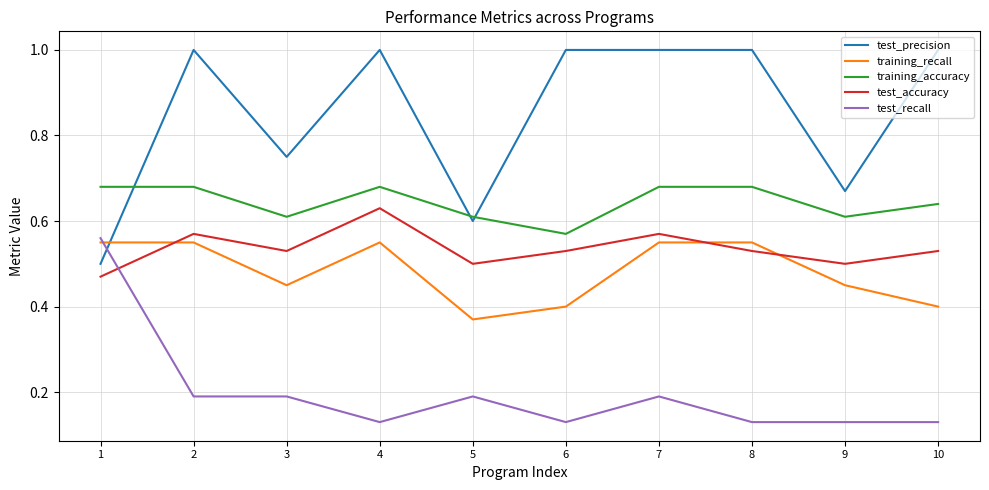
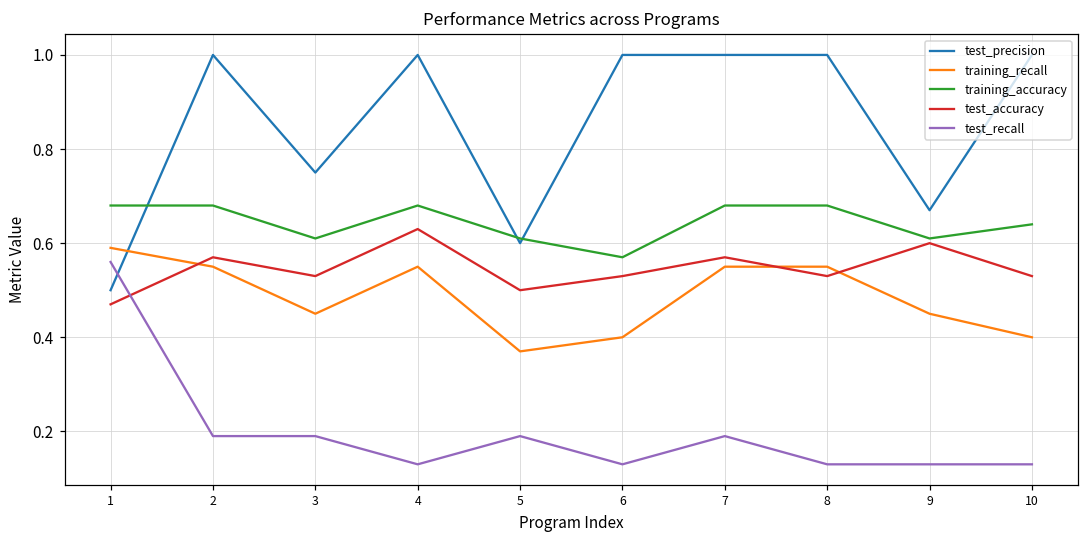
training_recall, 1: 0.55 -> 0.59
test_accuracy, 9: 0.5 -> 0.6
